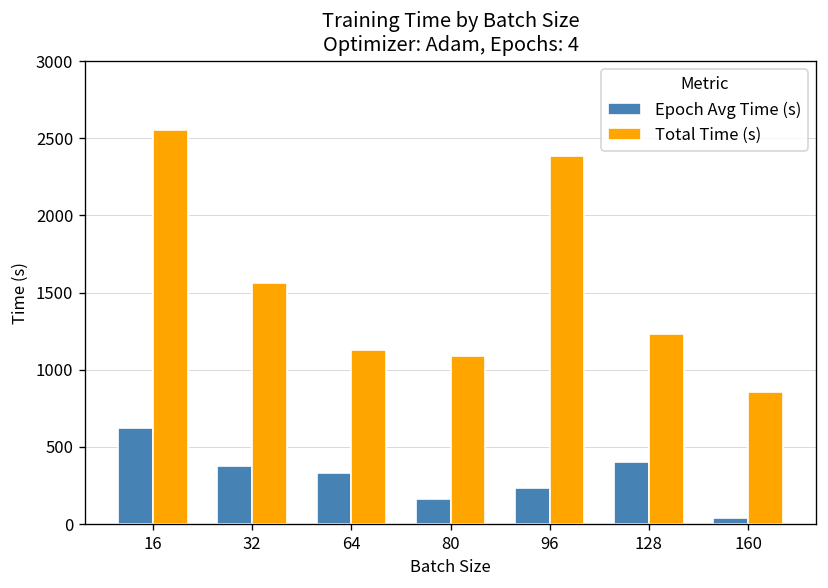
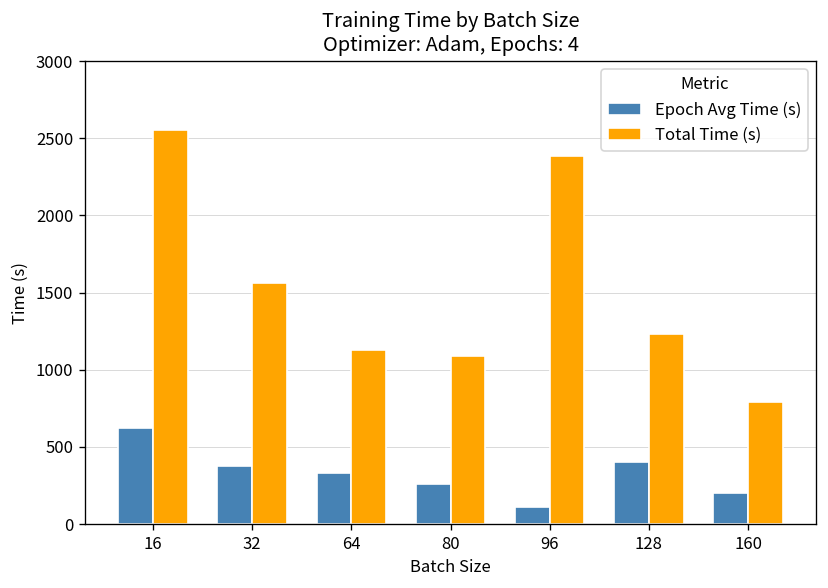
Epoch Avg Time (s), 80: 160 -> 260
Epoch Avg Time (s), 96: 230 -> 110
Epoch Avg Time (s), 160: 40 -> 200
Total Time (s), 160: 860 -> 790
